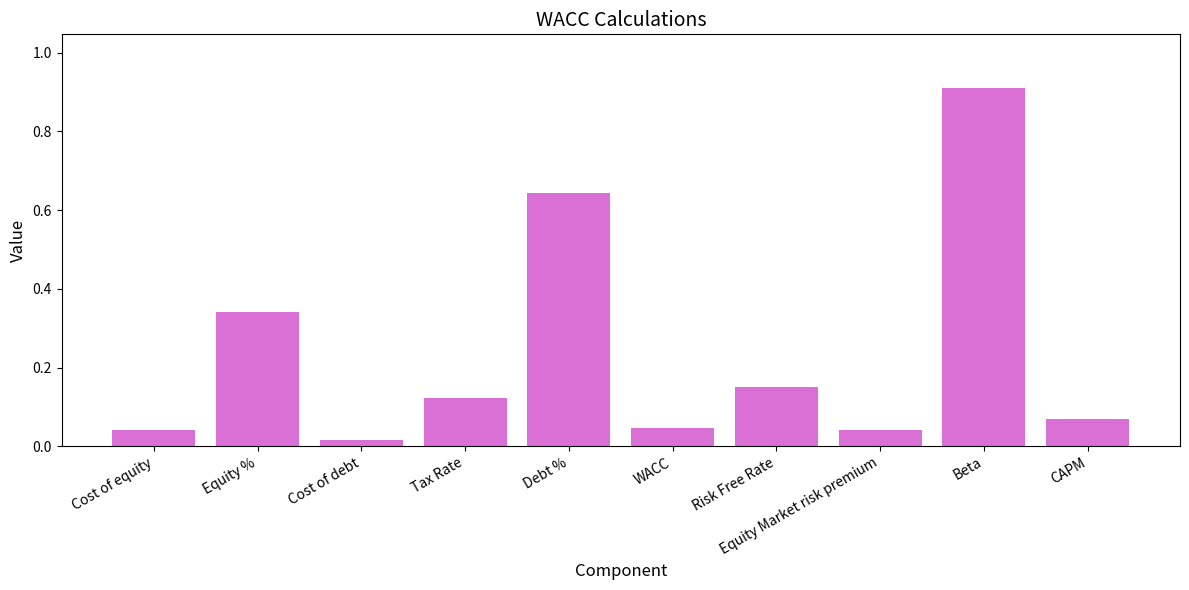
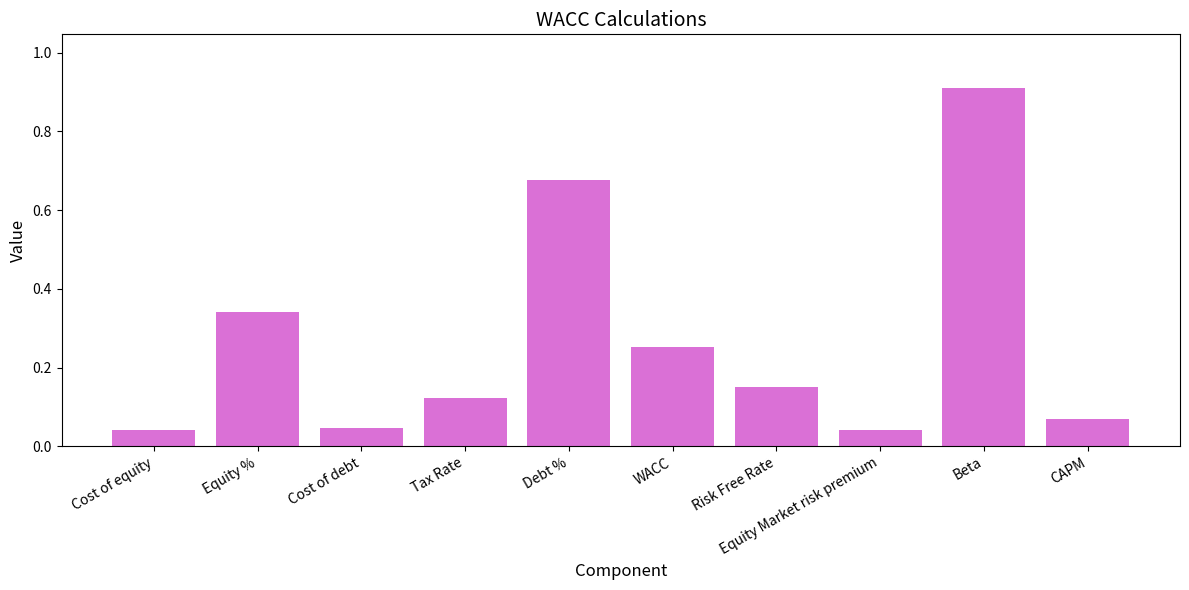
Cost of debt: 0.01 -> 0.05
Debt %: 0.64 -> 0.68
WACC: 0.05 -> 0.25
